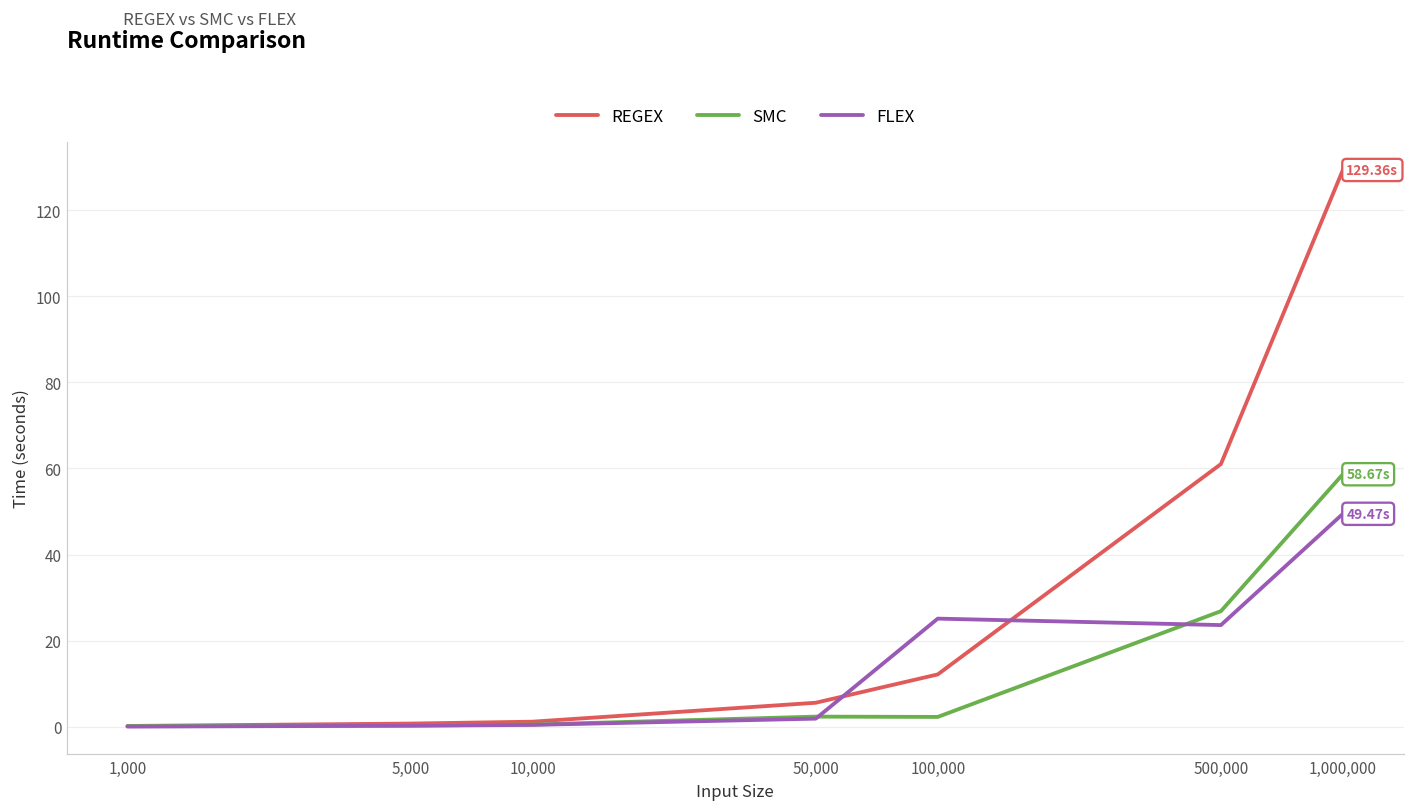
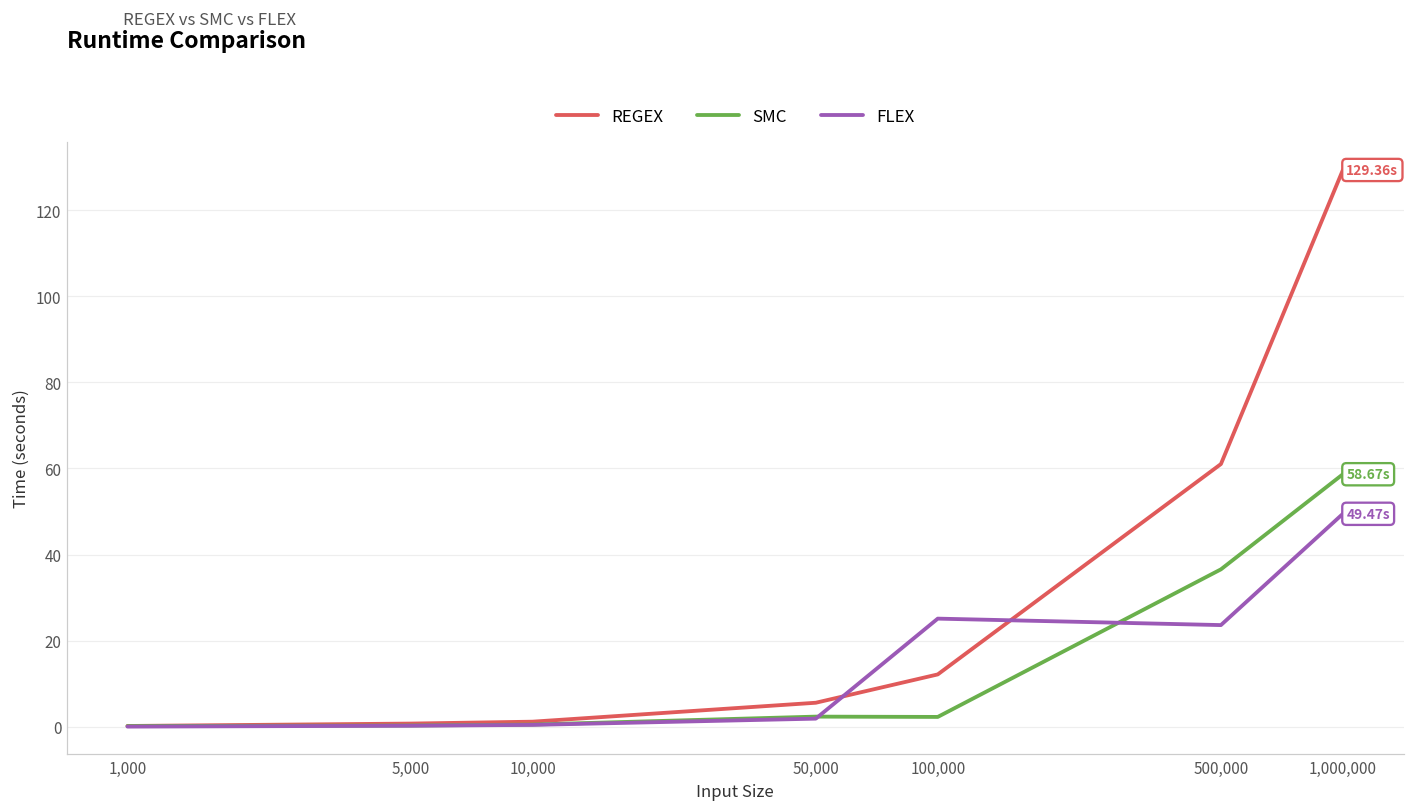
SMC, 500,000: 27 -> 37
